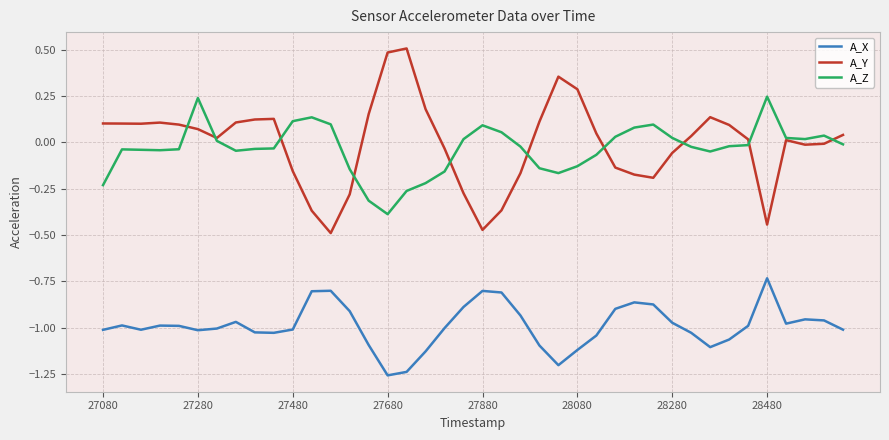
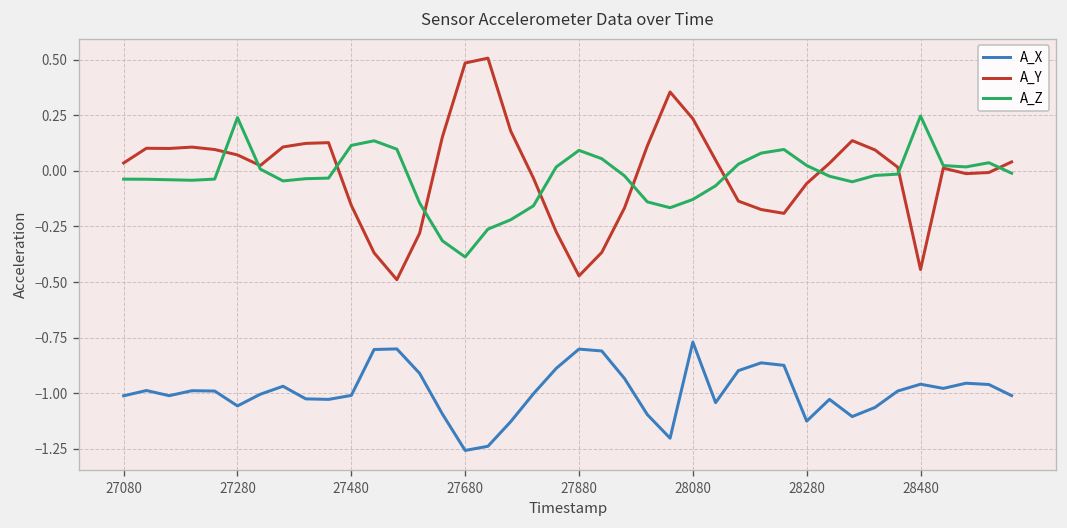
A_Y, 27080: 0.10 -> 0.04
A_Z, 27080: -0.23 -> -0.04
A_X, 27280: -1.01 -> -1.06
A_X, 28080: -1.12 -> -0.77
A_Y, 28080: 0.29 -> 0.23
A_X, 28280: -0.97 -> -1.13
A_X, 28480: -0.73 -> -0.96
